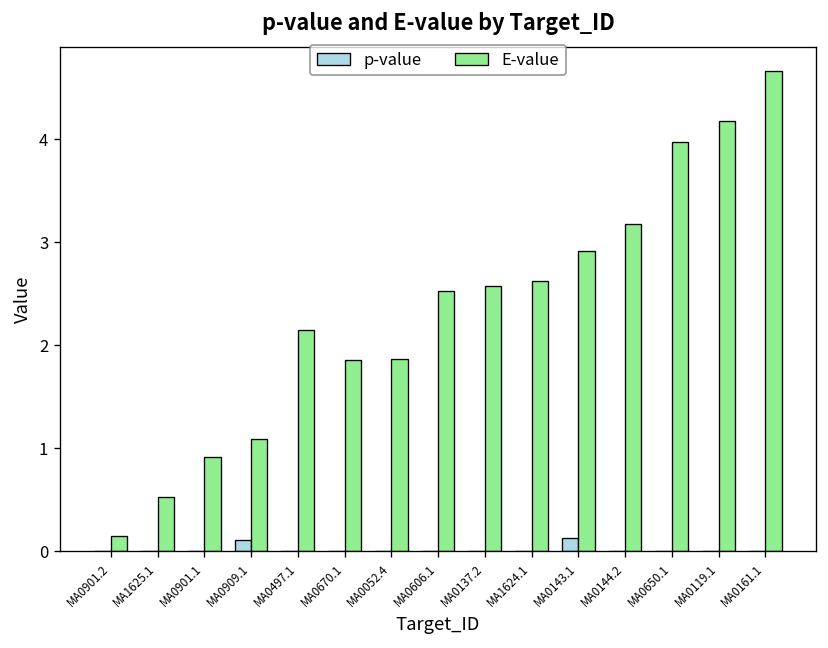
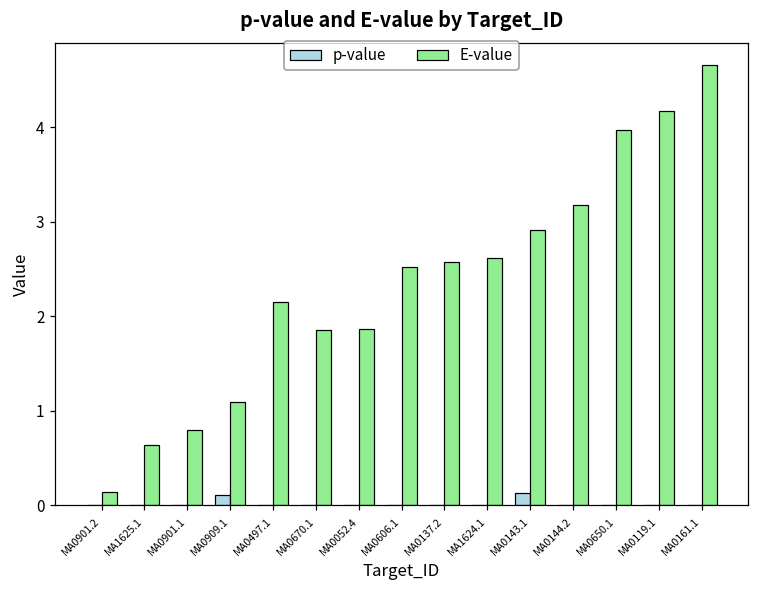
E-value, MA1625.1: 0.5 -> 0.6
E-value, MA0901.1: 0.9 -> 0.8
